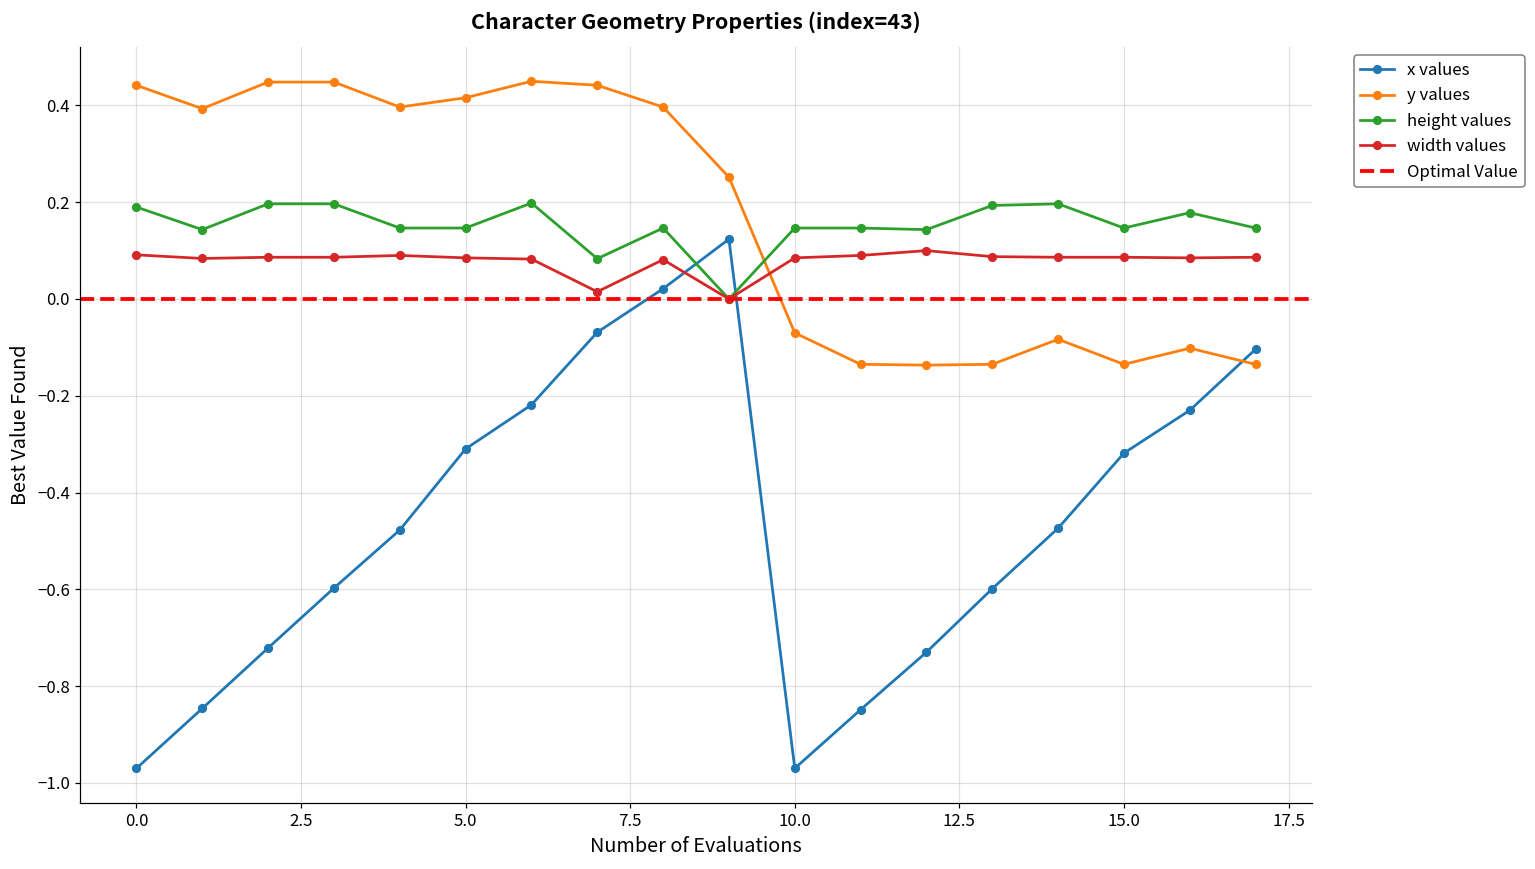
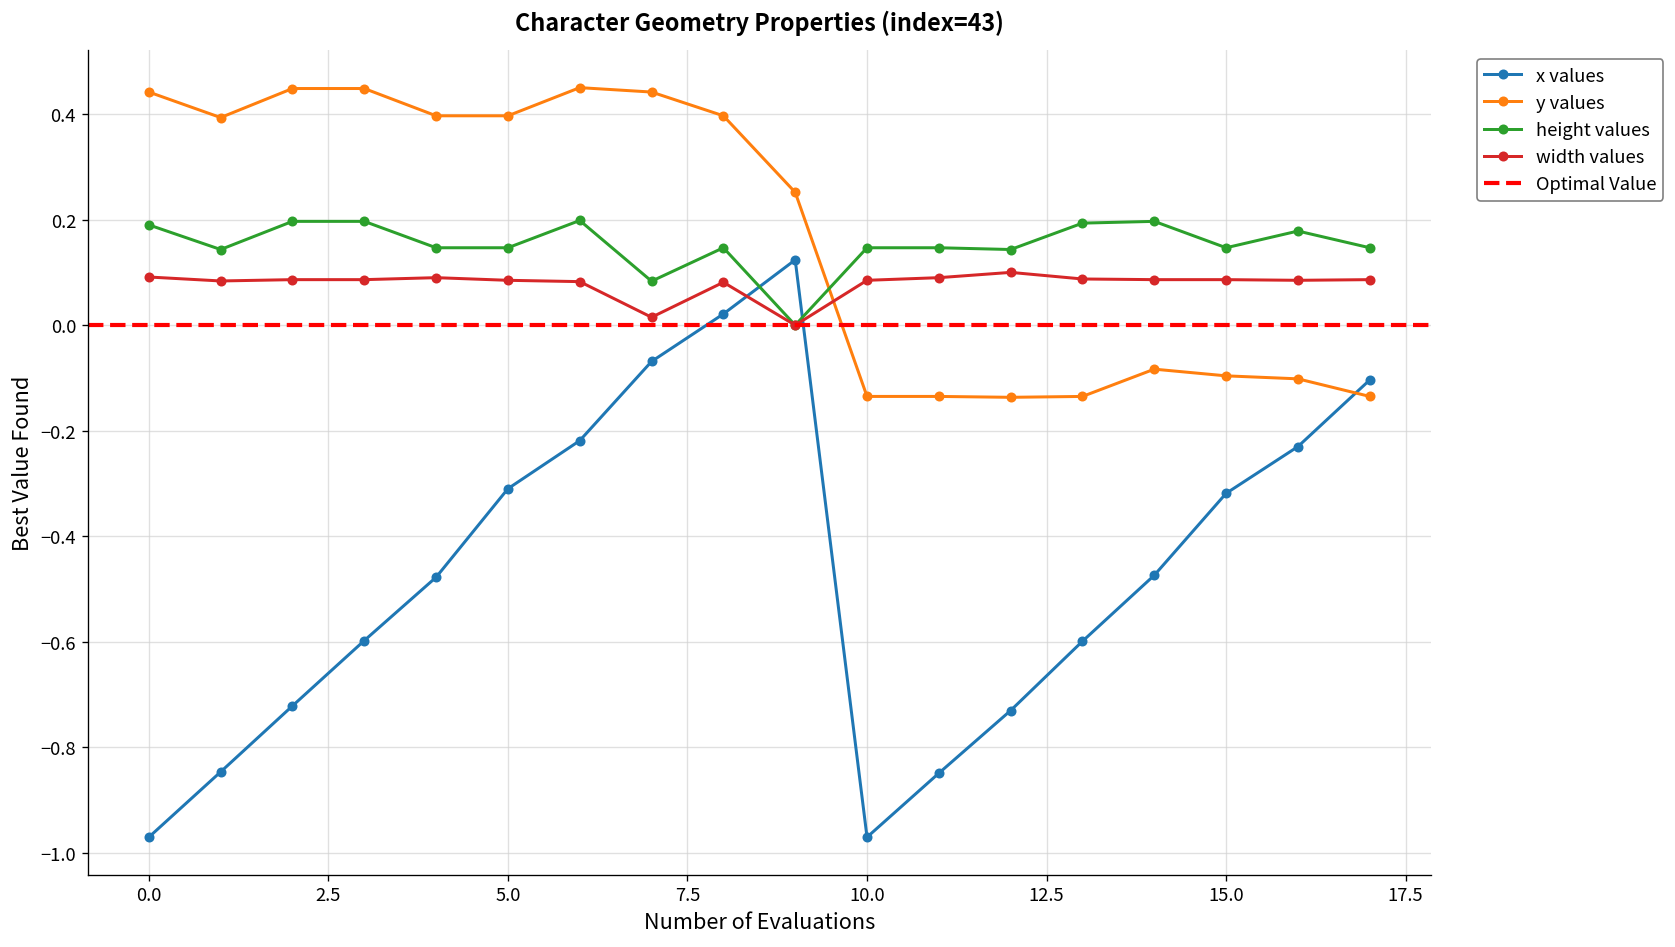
y values, 5.0: 0.42 -> 0.40
y values, 10.0: -0.07 -> -0.14
y values, 15.0: -0.14 -> -0.10
